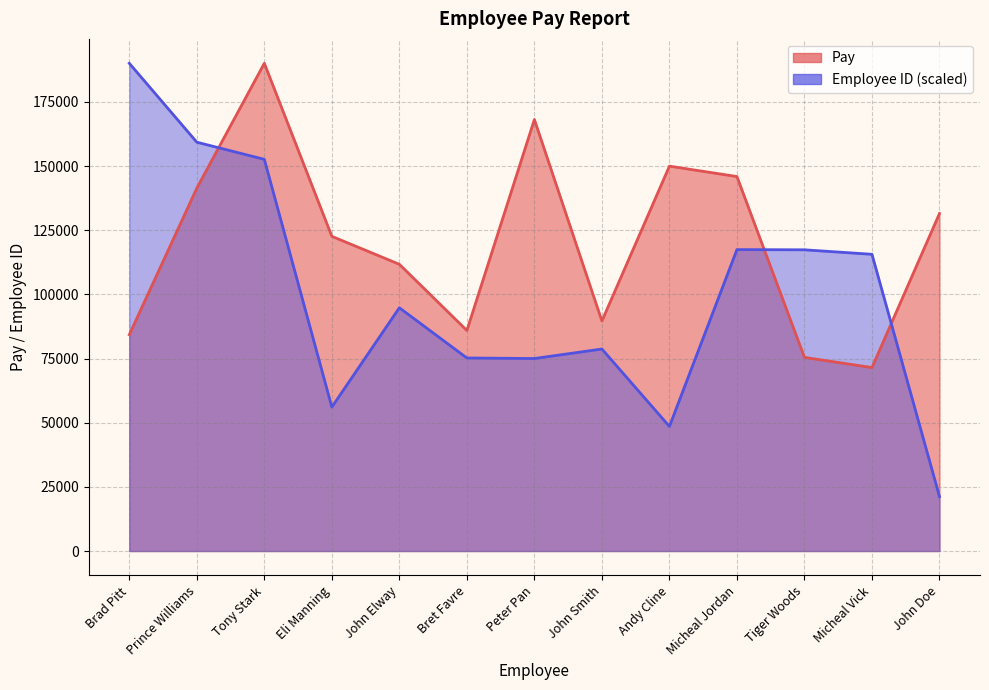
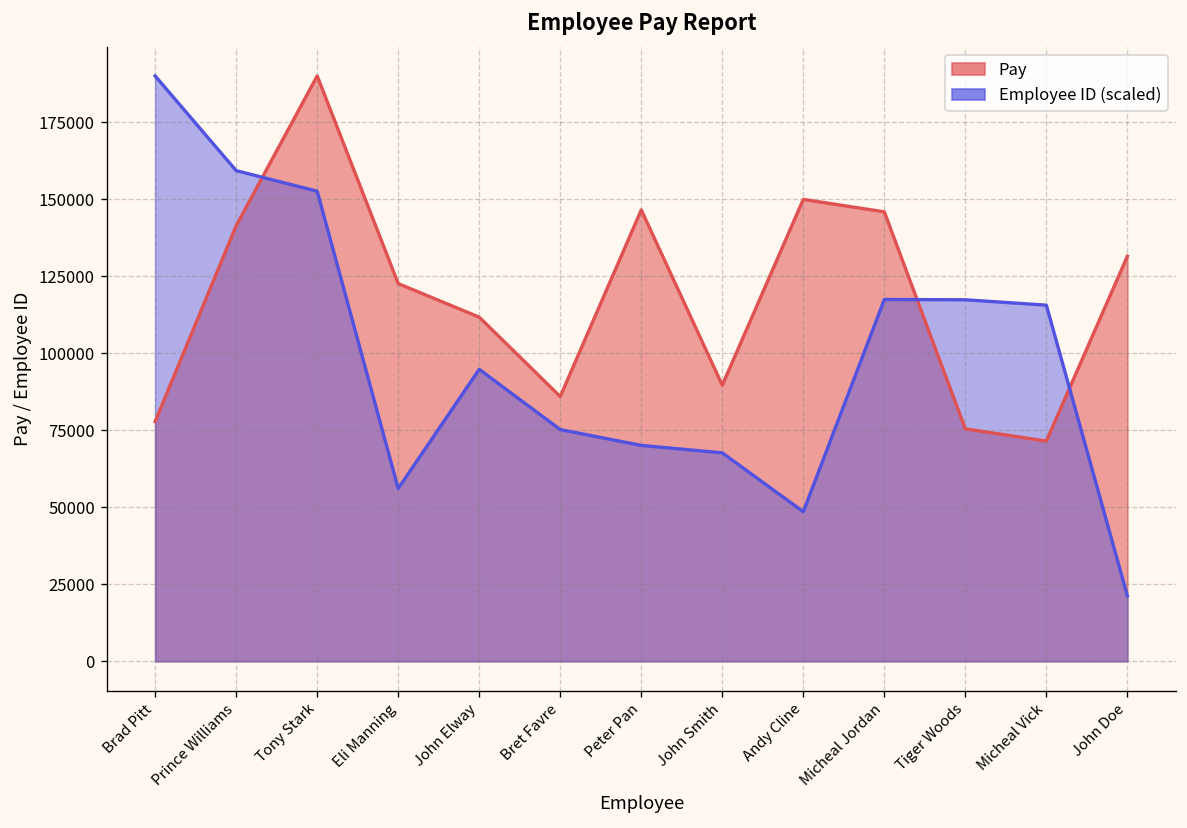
Pay, Brad Pitt: 84000 -> 78000
Pay, Peter Pan: 168000 -> 147000
Employee ID (scaled), Peter Pan: 75000 -> 70000
Employee ID (scaled), John Smith: 79000 -> 68000
